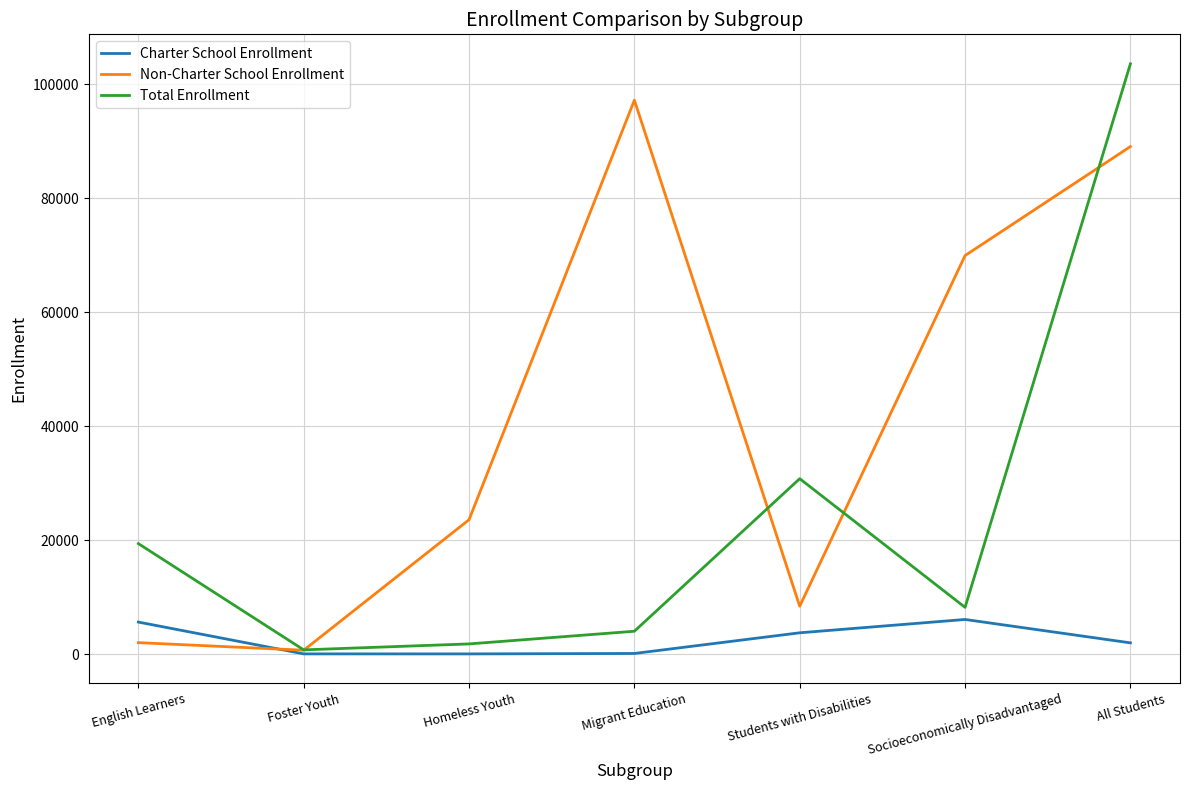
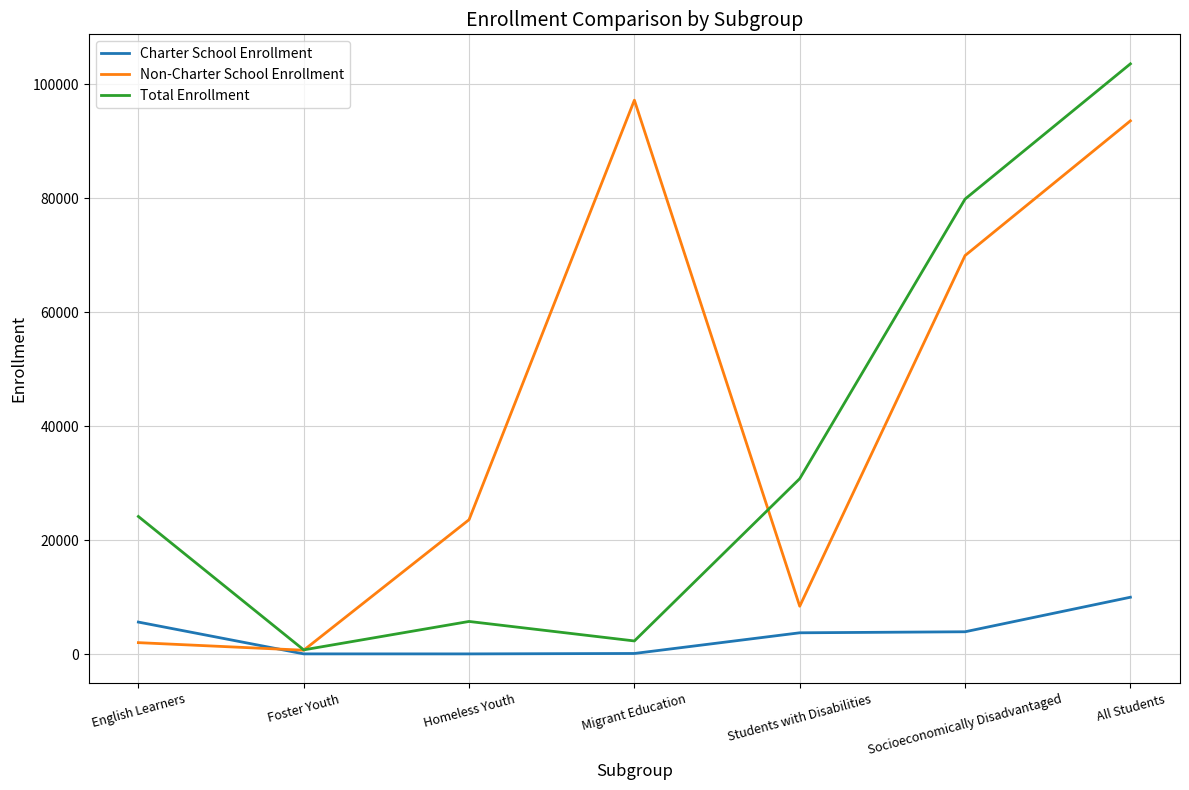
Total Enrollment, English Learners: 19000 -> 24000
Total Enrollment, Homeless Youth: 2000 -> 6000
Total Enrollment, Migrant Education: 4000 -> 2000
Charter School Enrollment, Socioeconomically Disadvantaged: 6000 -> 4000
Total Enrollment, Socioeconomically Disadvantaged: 8000 -> 80000
Charter School Enrollment, All Students: 2000 -> 10000
Non-Charter School Enrollment, All Students: 89000 -> 94000
